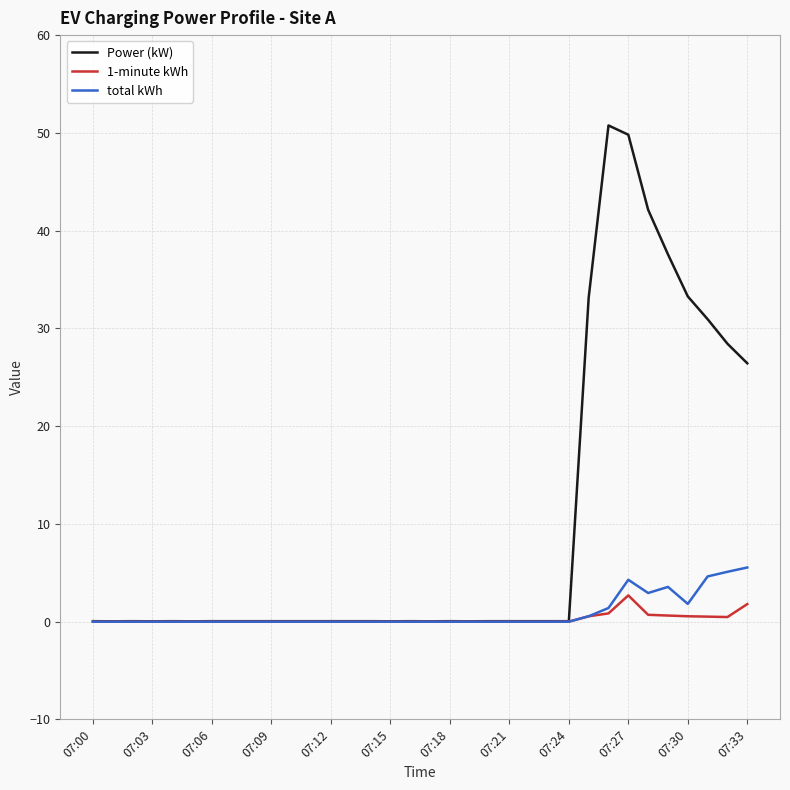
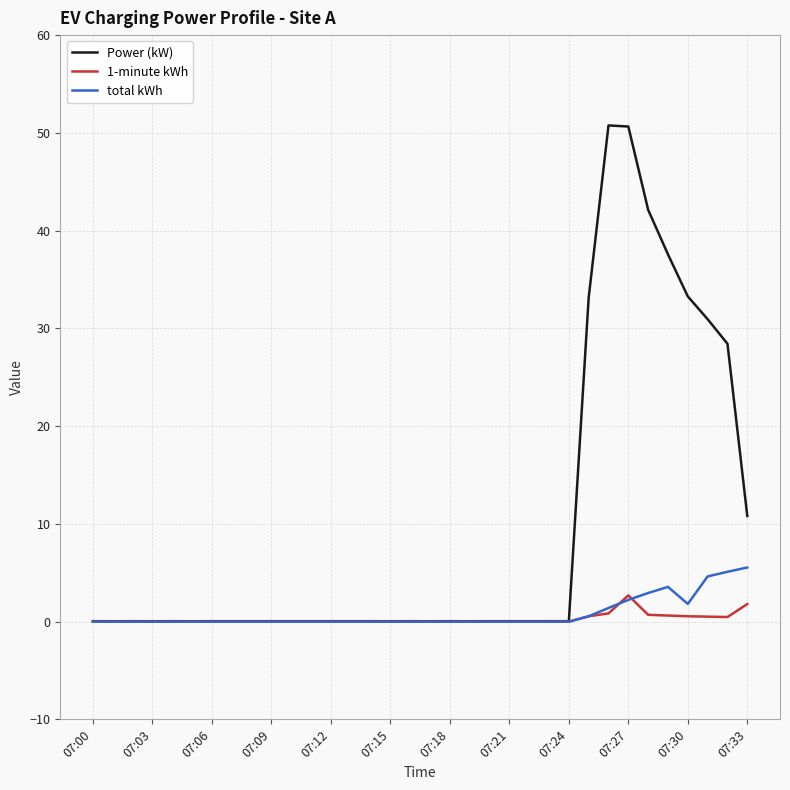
Power (kW), 07:27: 50 -> 51
total kWh, 07:27: 4 -> 2
Power (kW), 07:33: 26 -> 11
